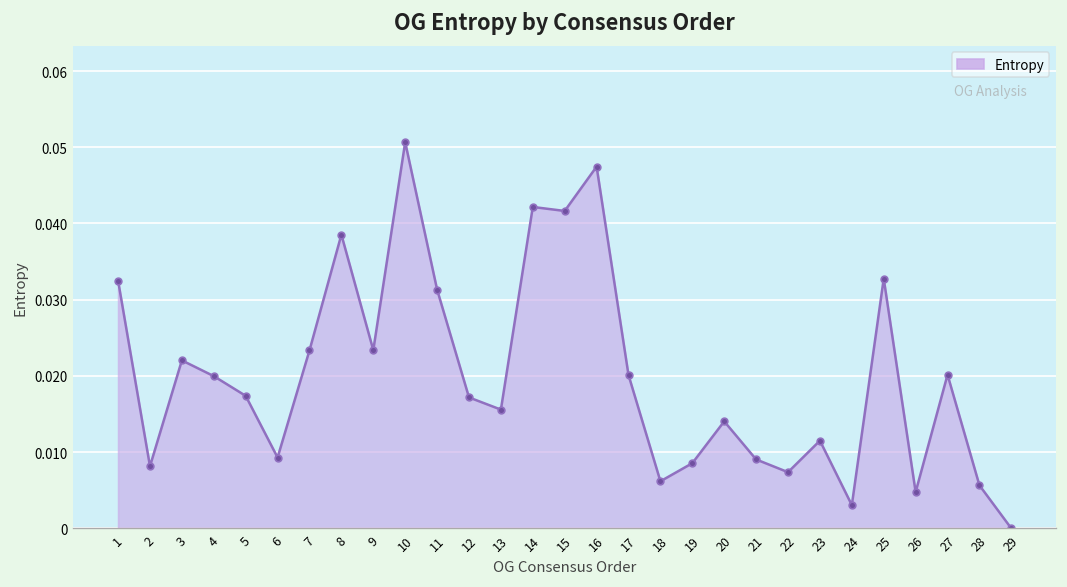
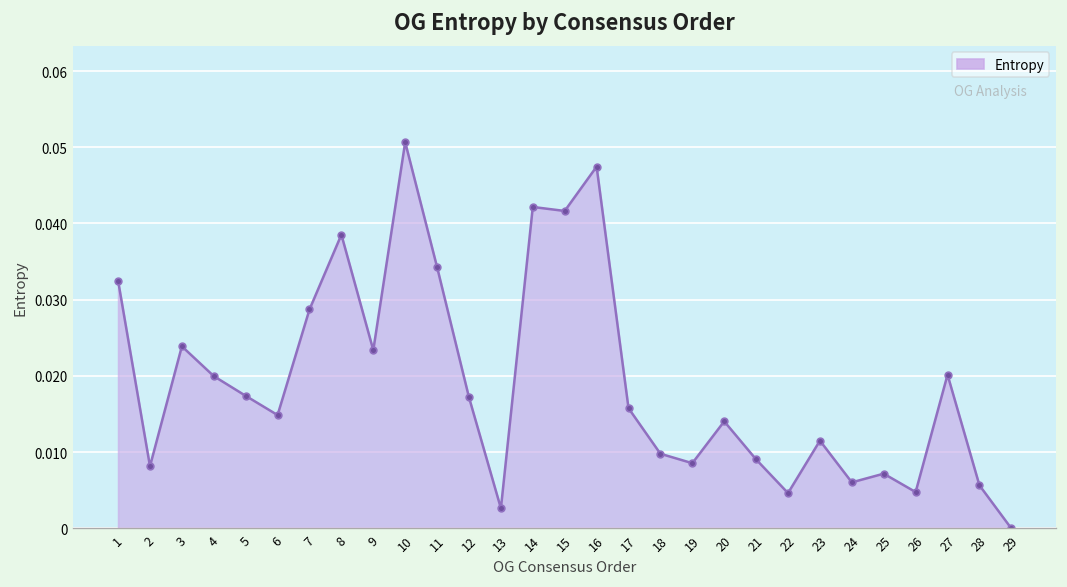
3: 0.022 -> 0.024
6: 0.009 -> 0.015
7: 0.023 -> 0.029
11: 0.031 -> 0.034
13: 0.016 -> 0.003
17: 0.020 -> 0.016
18: 0.006 -> 0.010
22: 0.007 -> 0.005
24: 0.003 -> 0.006
25: 0.033 -> 0.007
